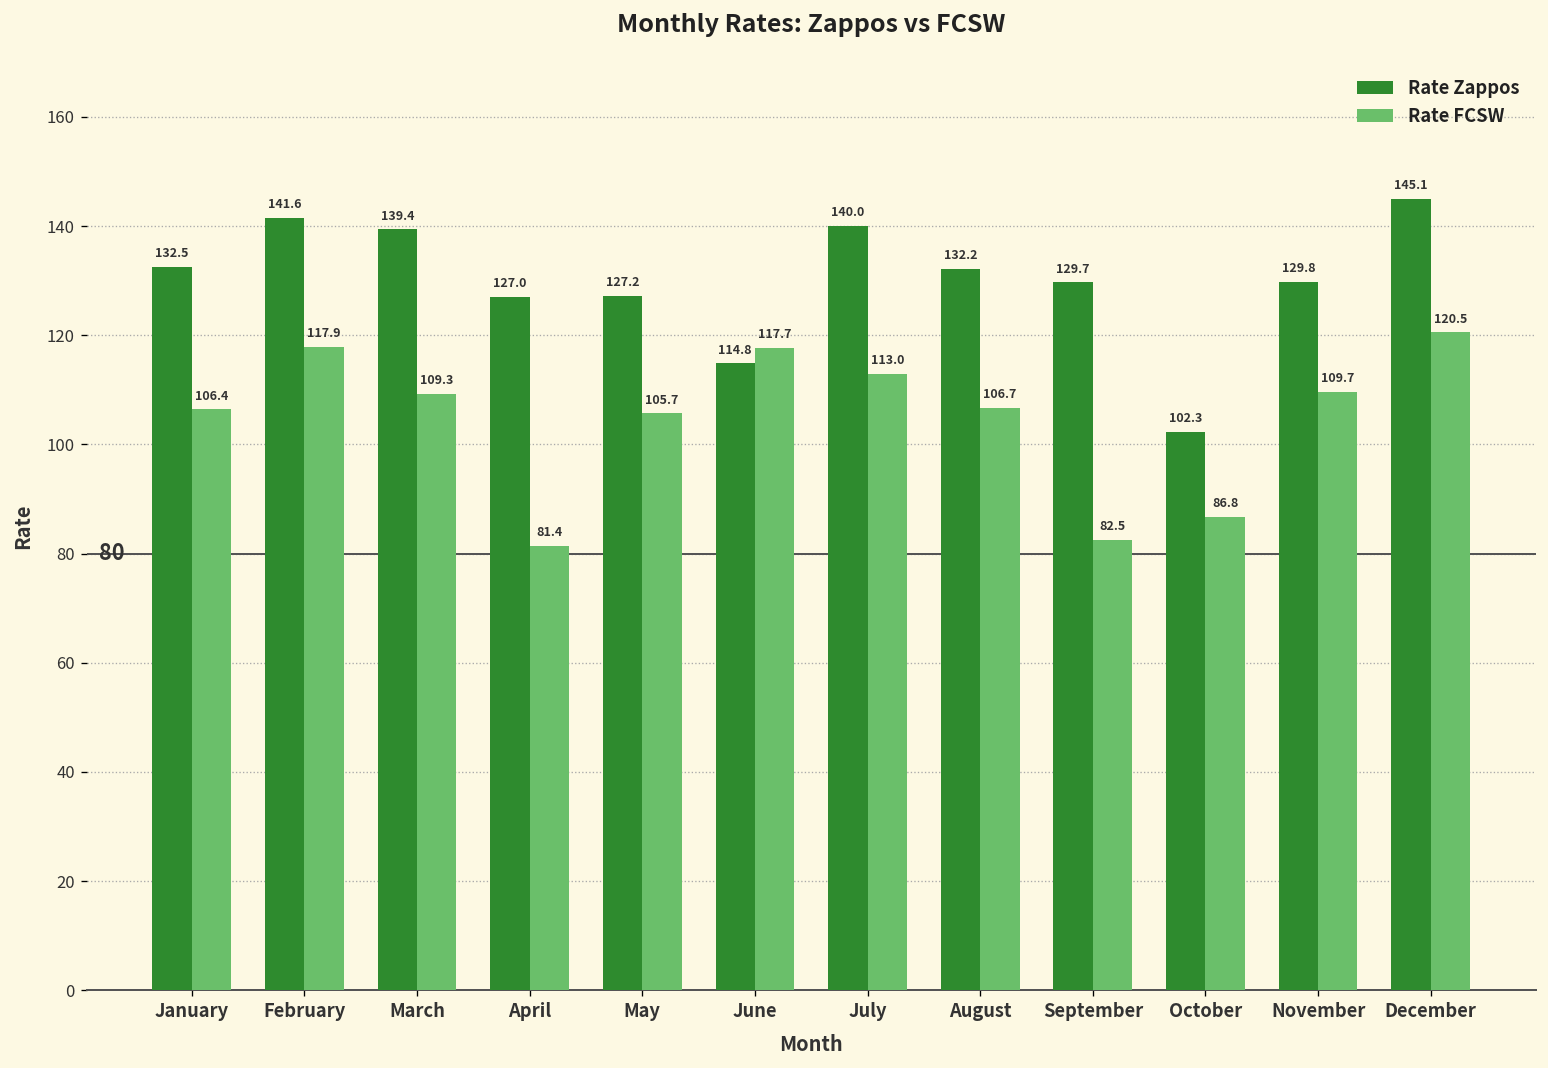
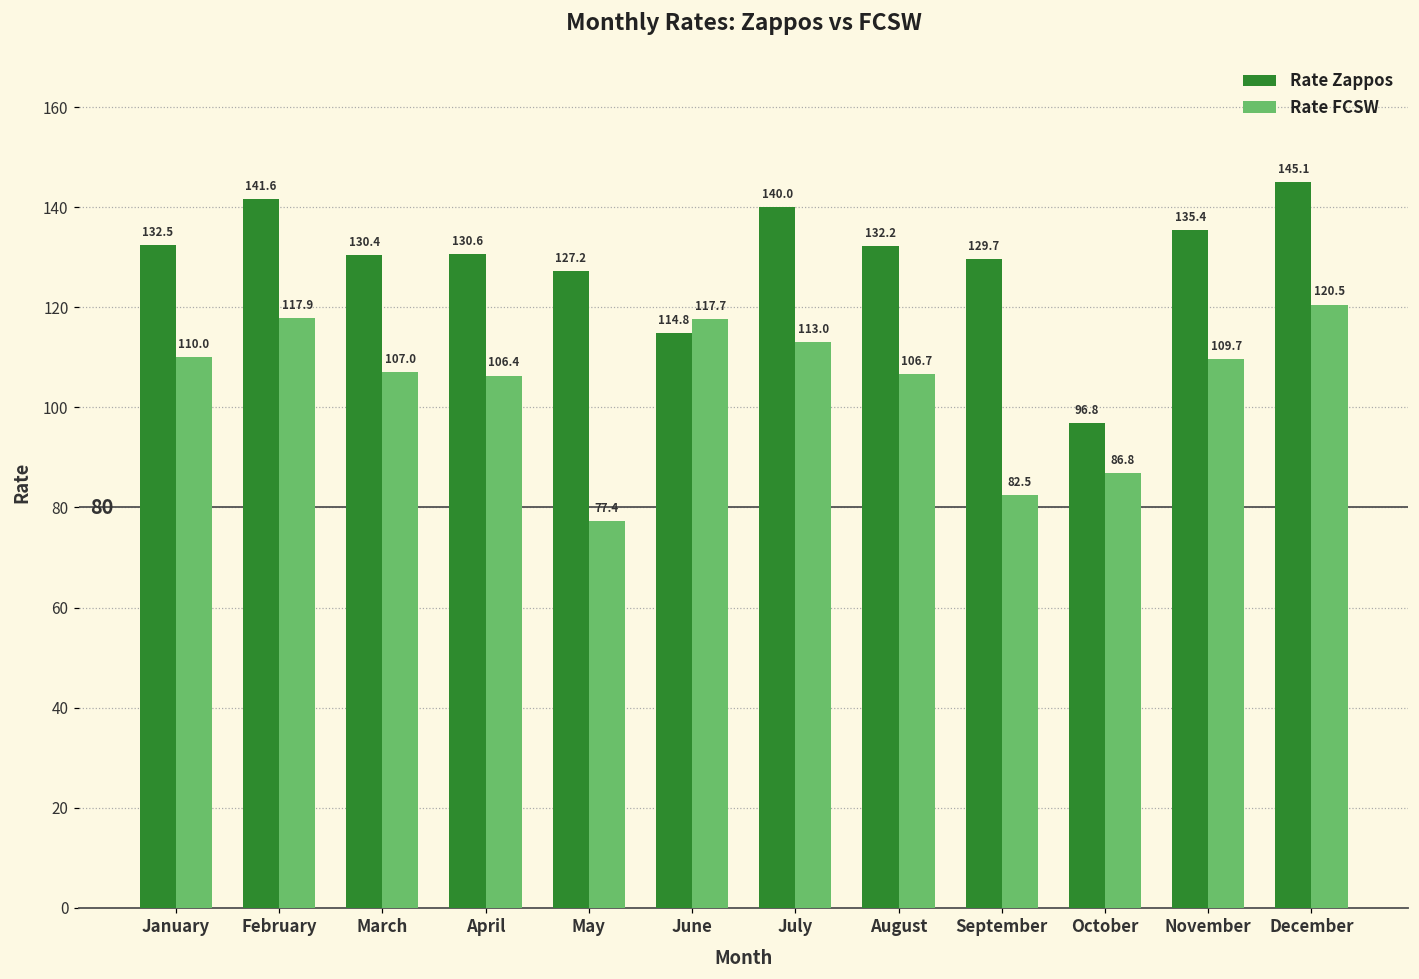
Rate FCSW, January: 106.4 -> 110.0
Rate Zappos, March: 139.4 -> 130.4
Rate FCSW, March: 109.3 -> 107.0
Rate Zappos, April: 127.0 -> 130.6
Rate FCSW, April: 81.4 -> 106.4
Rate FCSW, May: 105.7 -> 77.4
Rate Zappos, October: 102.3 -> 96.8
Rate Zappos, November: 129.8 -> 135.4
